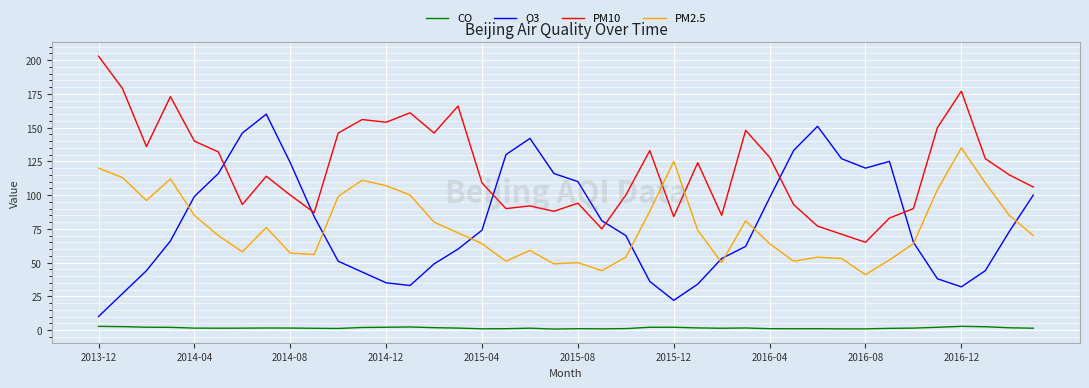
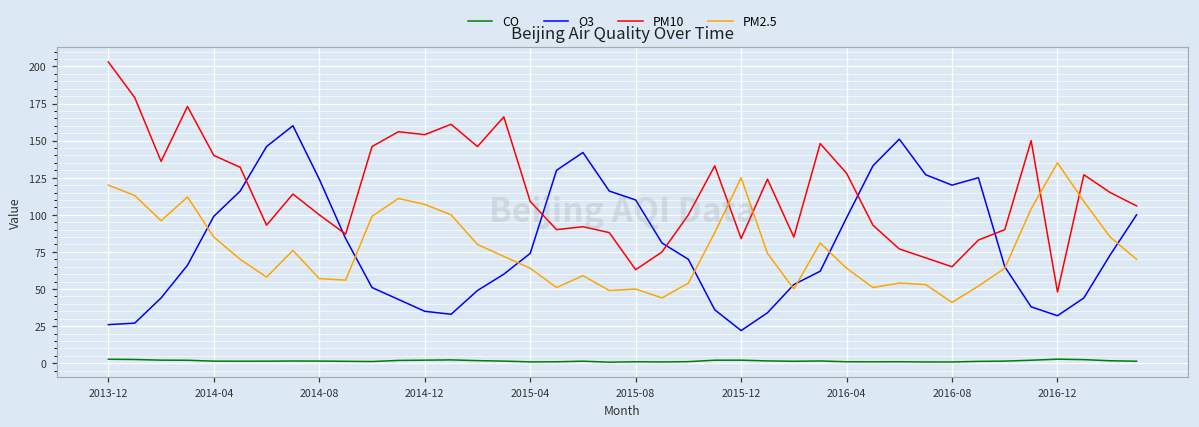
O3, 2013-12: 10 -> 26
PM10, 2015-08: 94 -> 63
PM10, 2016-12: 177 -> 48
